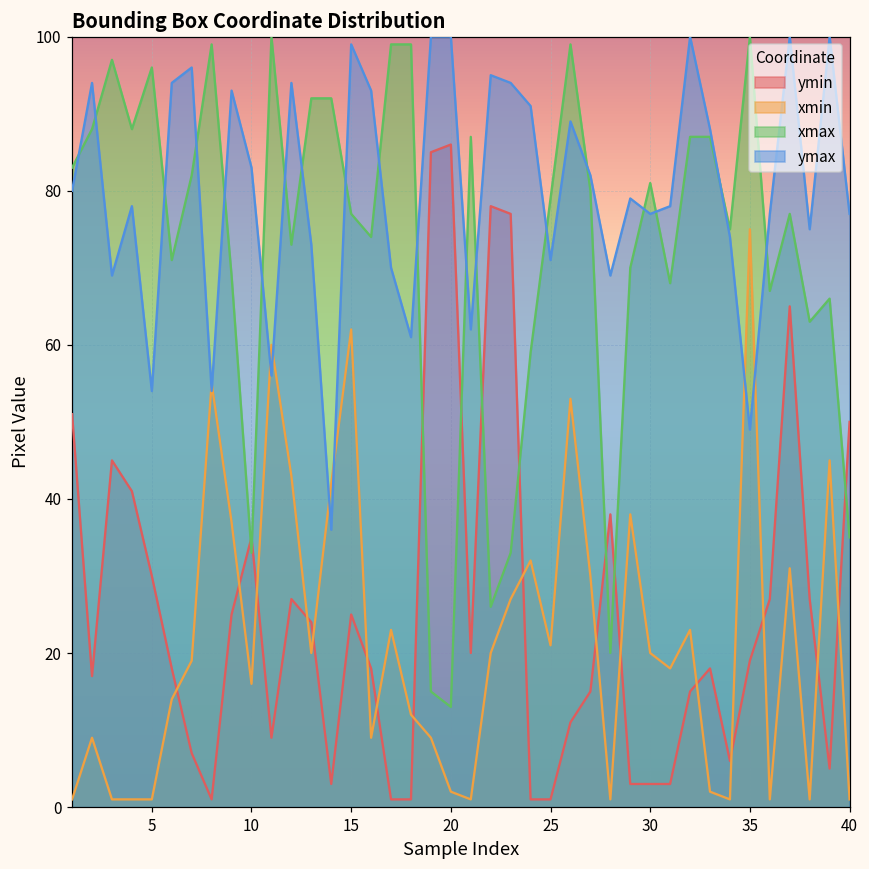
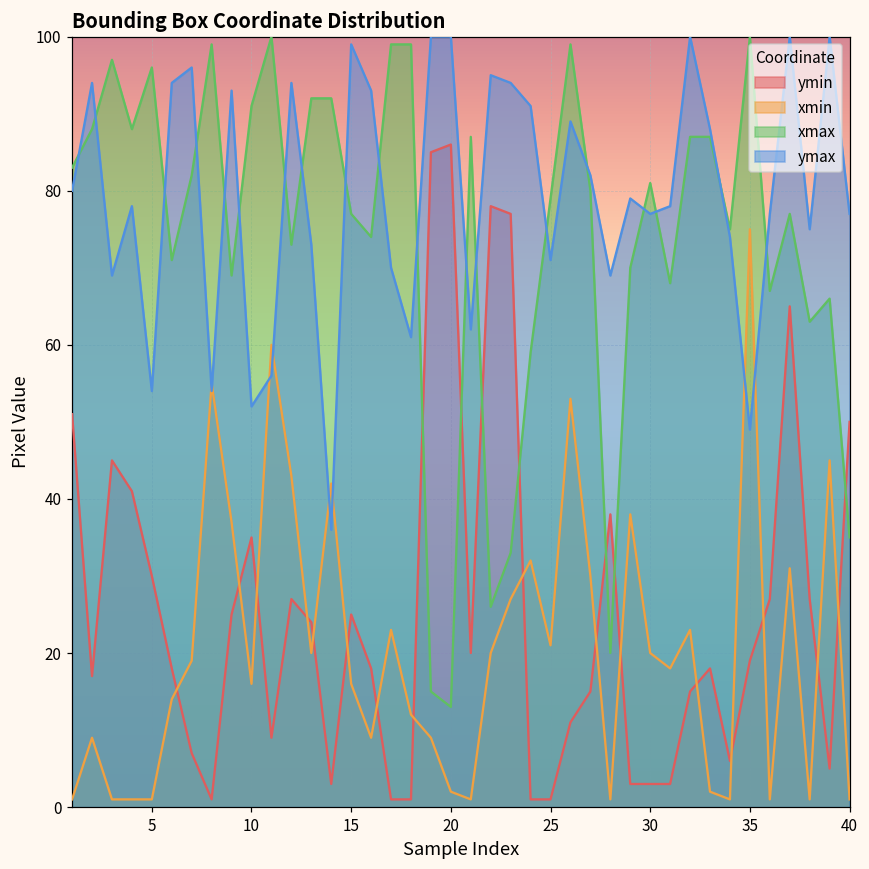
xmax, 10: 33 -> 91
ymax, 10: 83 -> 52
xmin, 15: 62 -> 16
